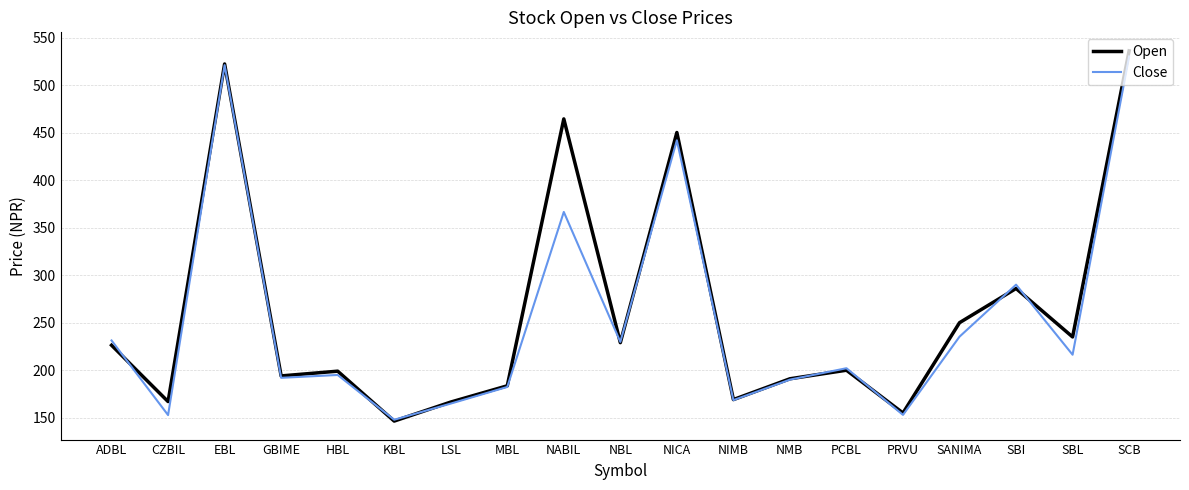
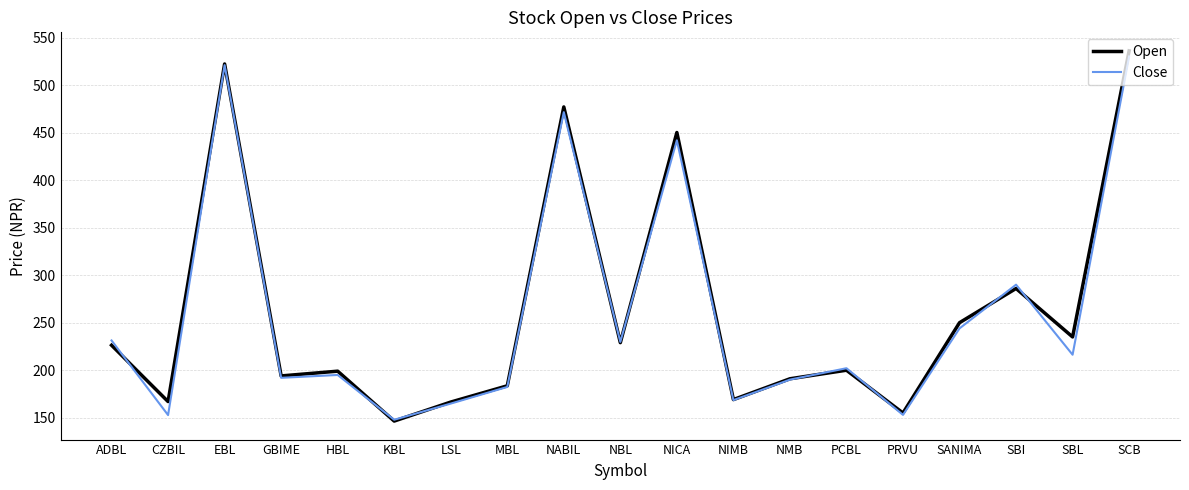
Open, NABIL: 460 -> 480
Close, NABIL: 370 -> 470
Close, SANIMA: 235 -> 244
